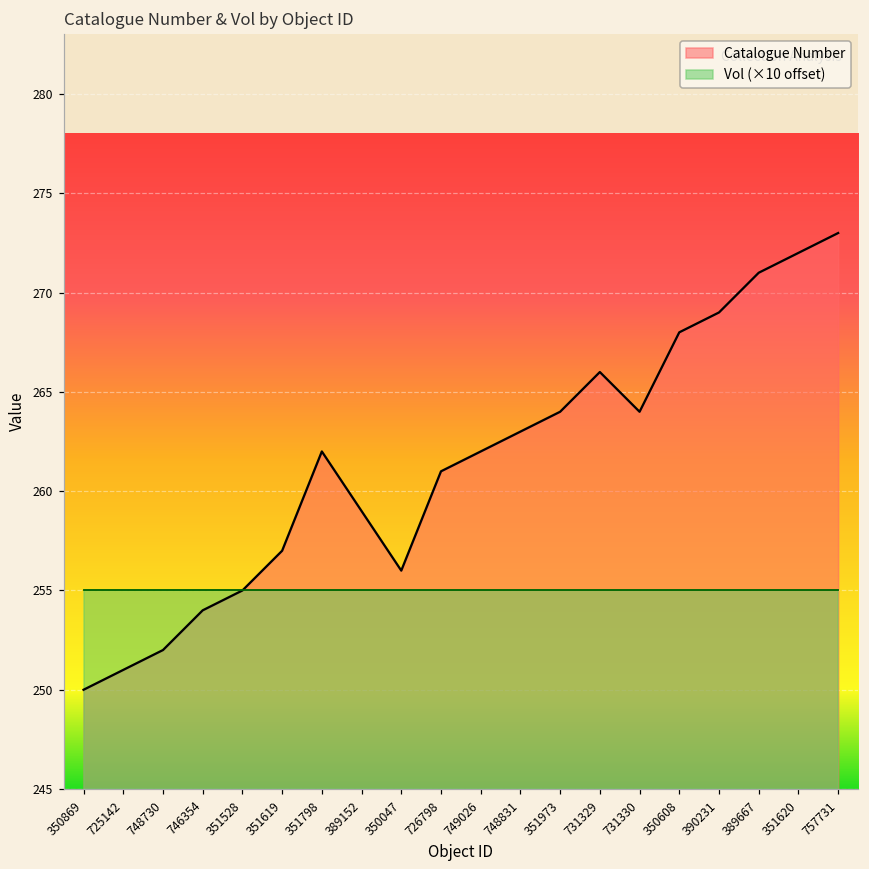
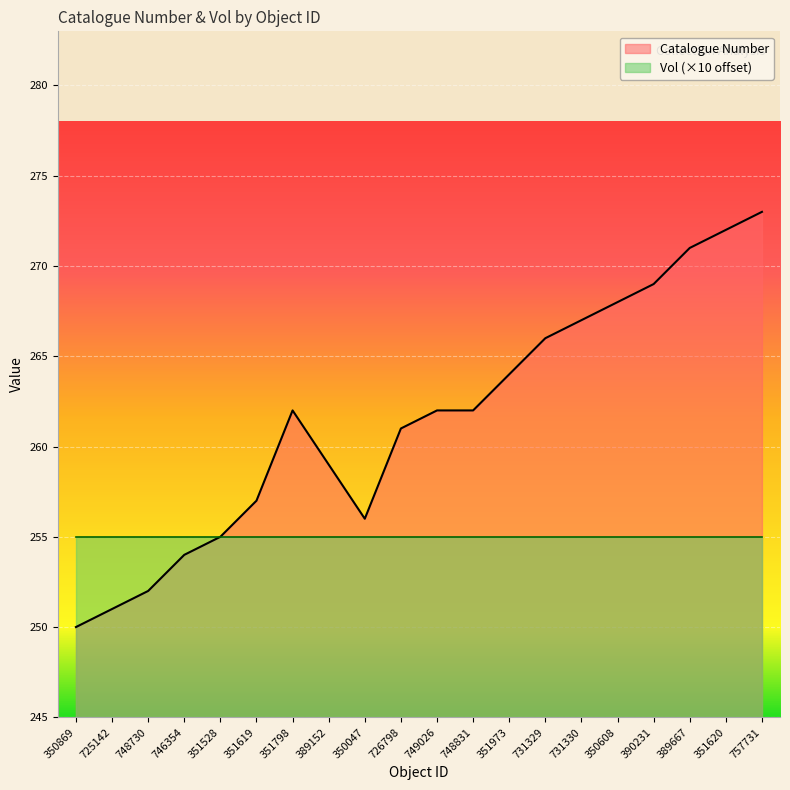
Catalogue Number, 748831: 263 -> 262
Catalogue Number, 731330: 264 -> 267
